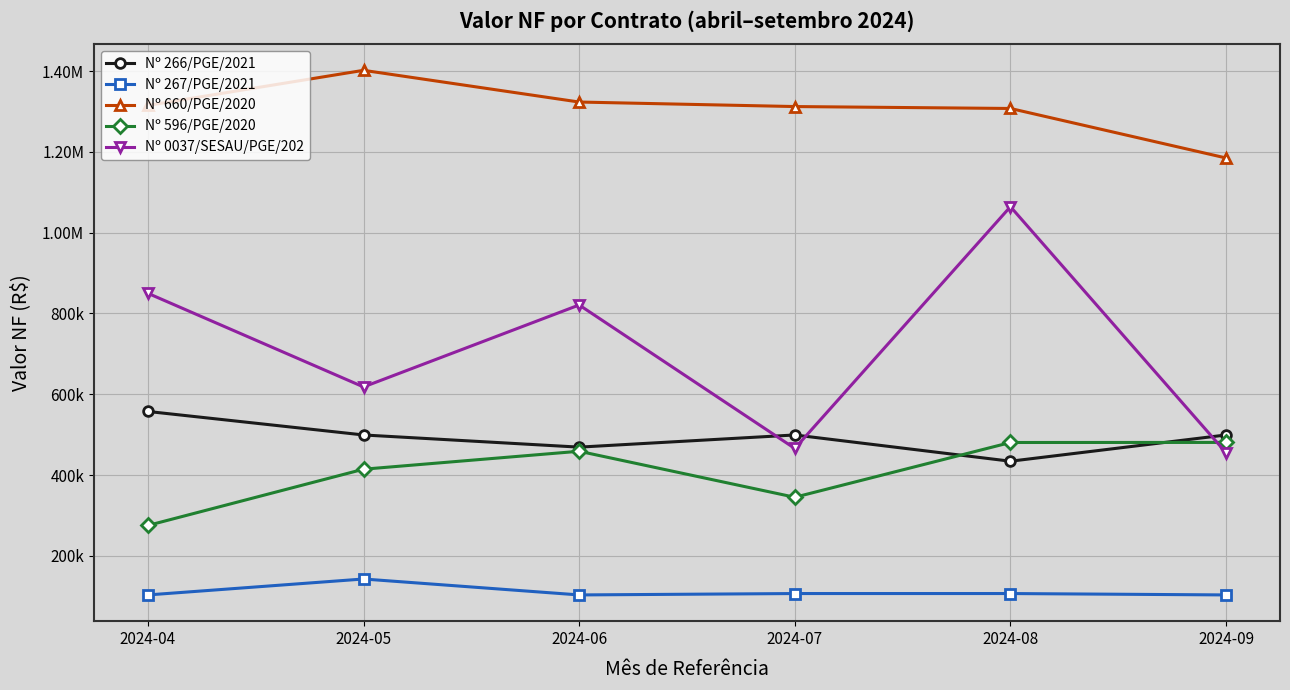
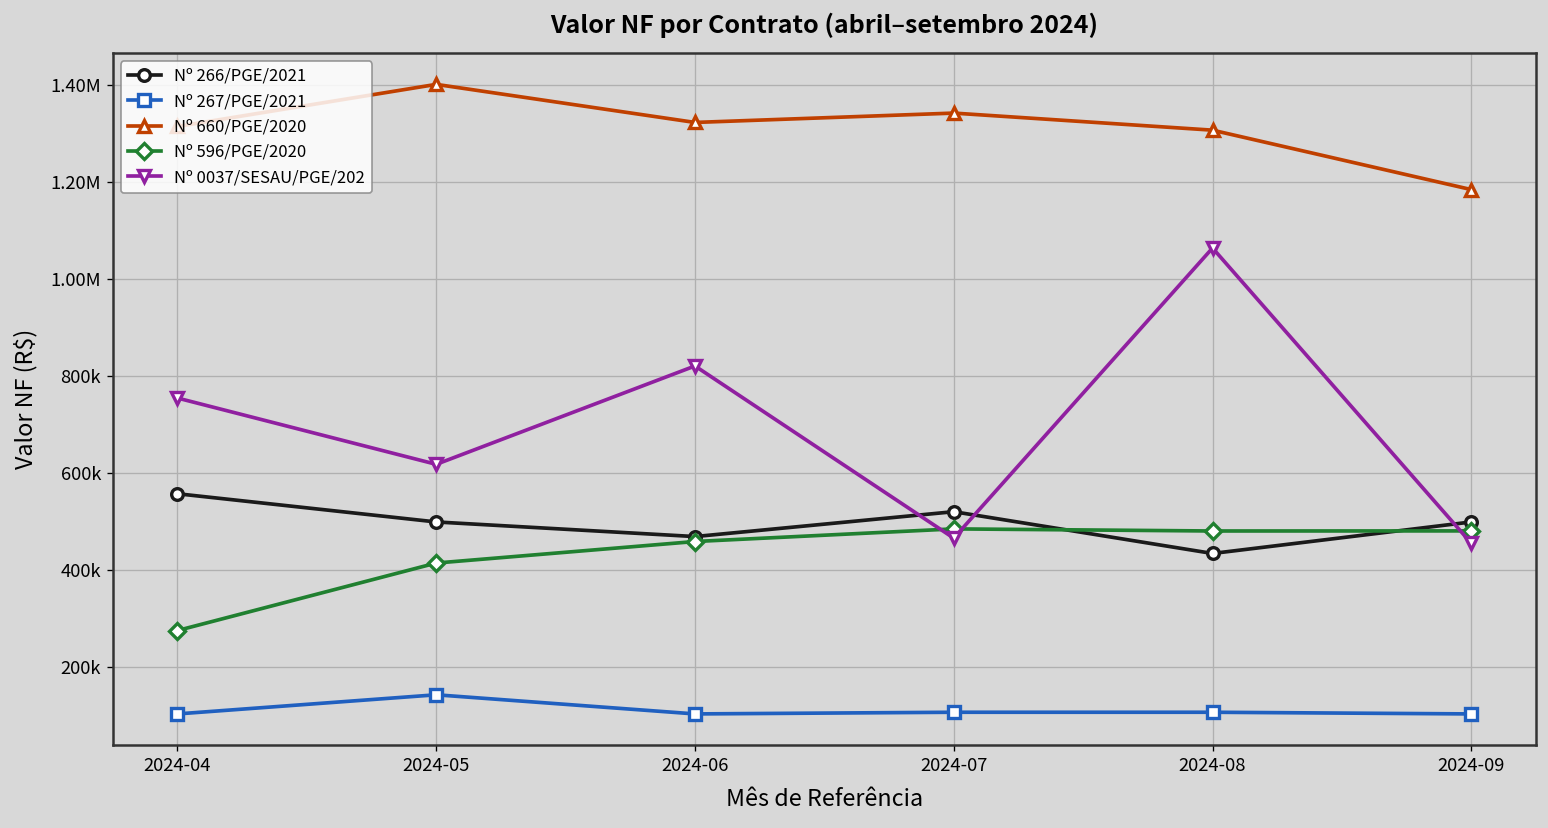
Nº 0037/SESAU/PGE/202, 2024-04: 850000 -> 750000
Nº 266/PGE/2021, 2024-07: 500000 -> 520000
Nº 660/PGE/2020, 2024-07: 1310000 -> 1340000
Nº 596/PGE/2020, 2024-07: 350000 -> 480000
